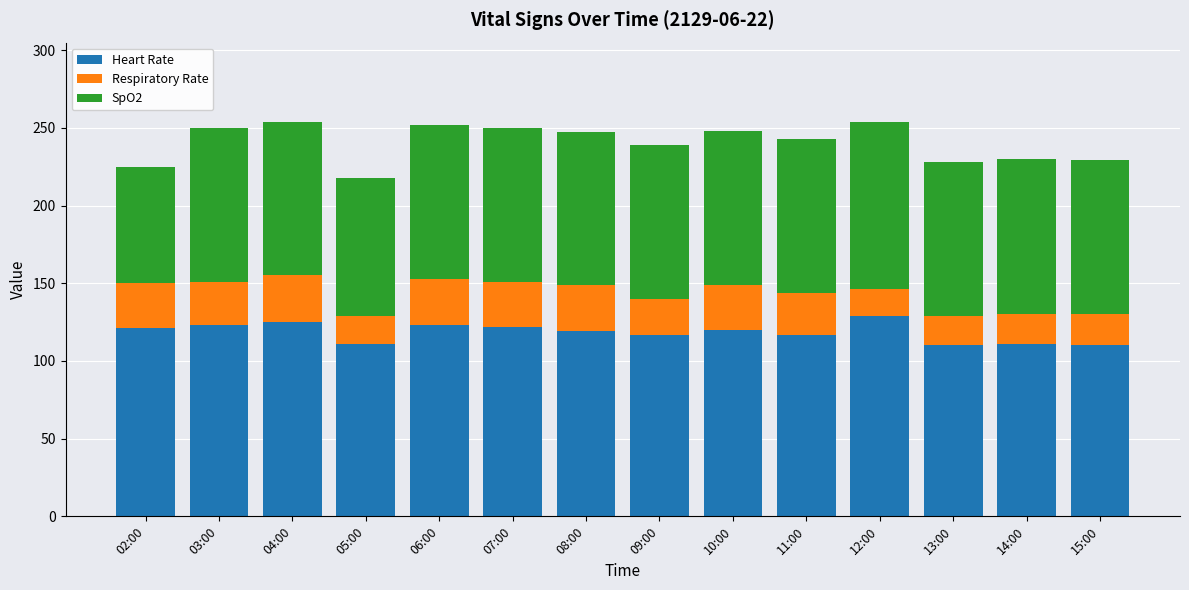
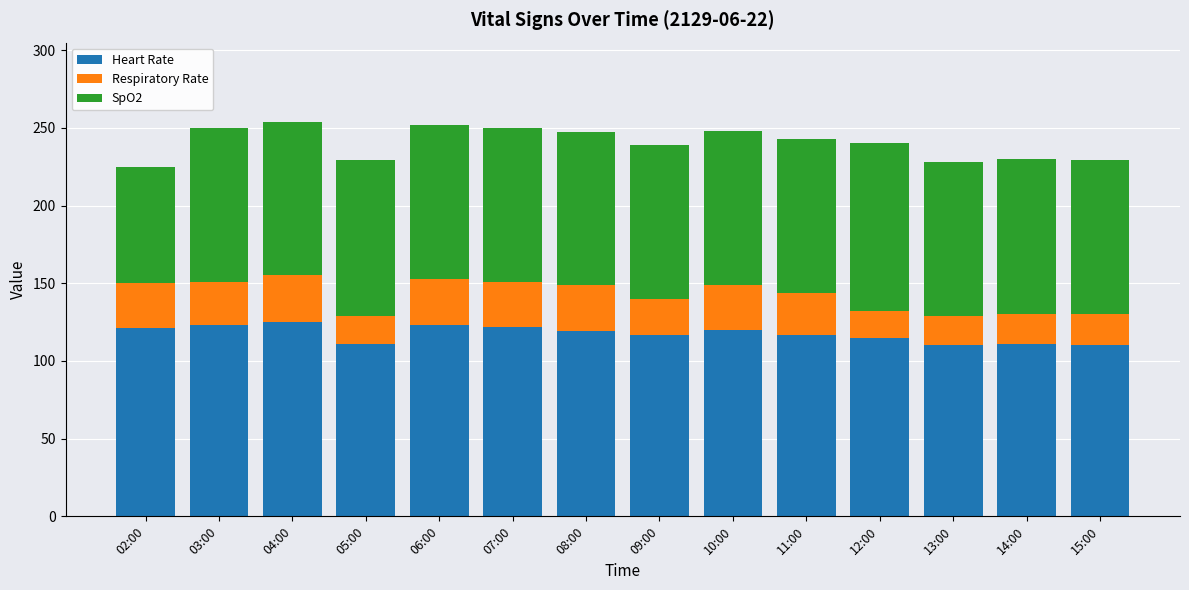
SpO2, 05:00: 89 -> 100
Heart Rate, 12:00: 129 -> 115
